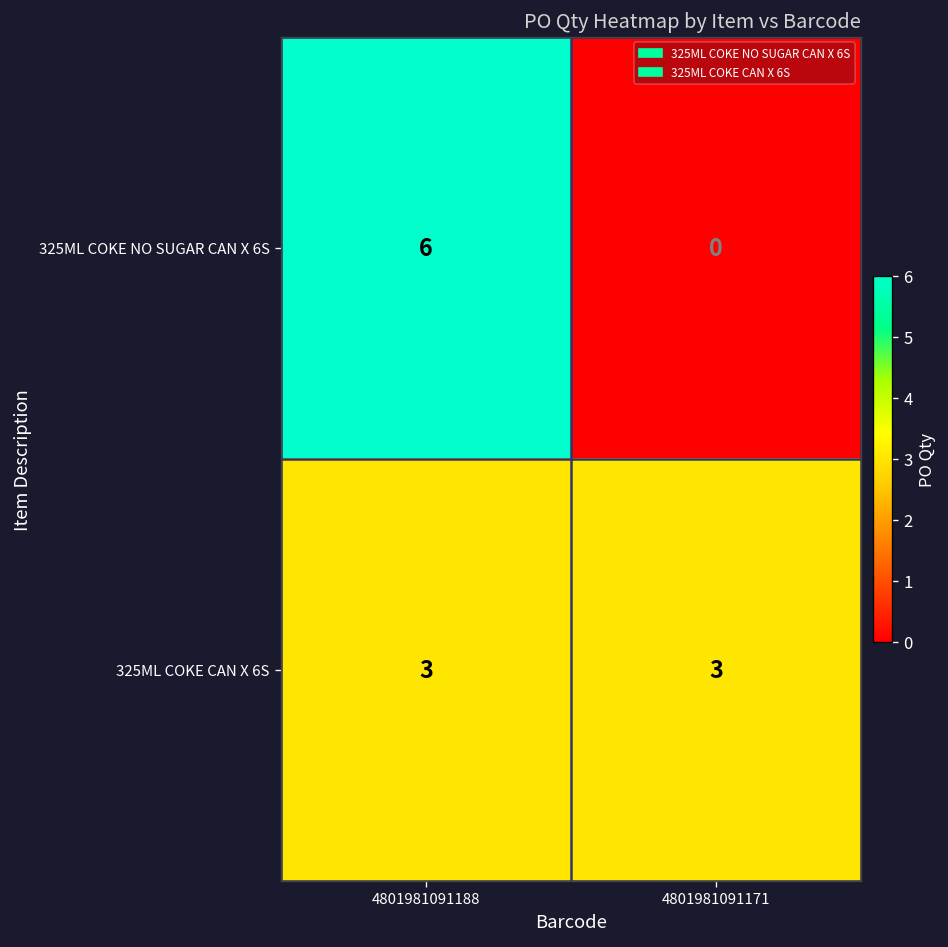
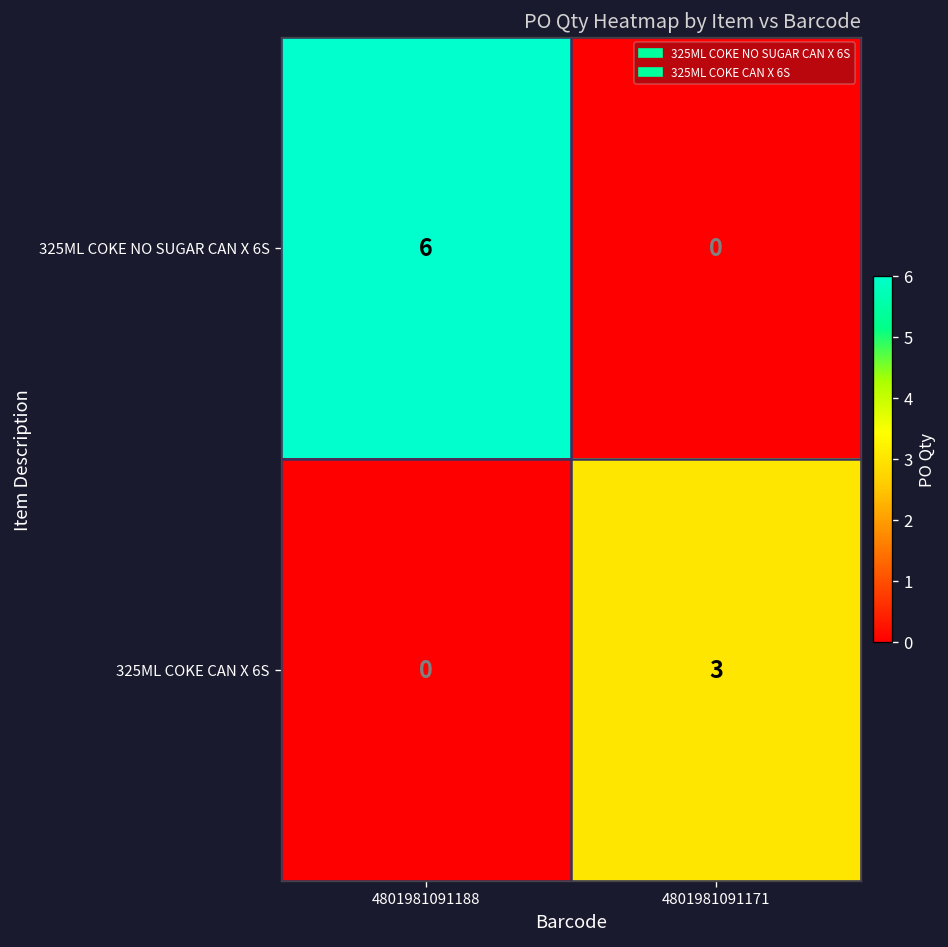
325ML COKE CAN X 6S, 4801981091188: 3 -> 0
